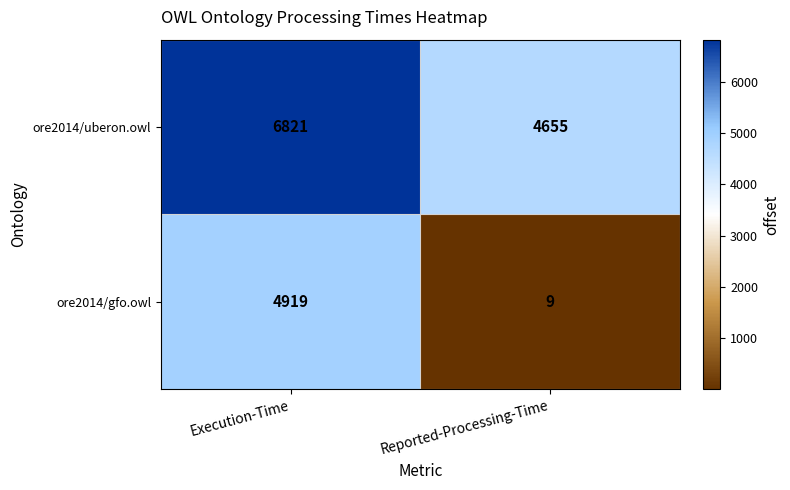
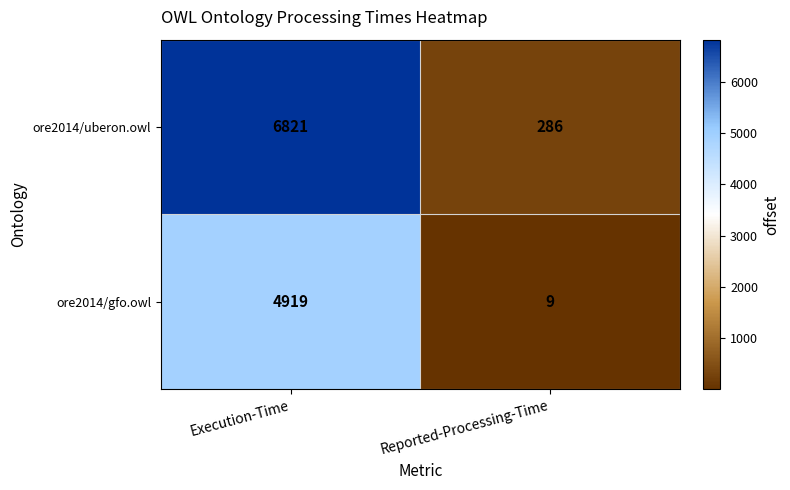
ore2014/uberon.owl, Reported-Processing-Time: 4655 -> 286
